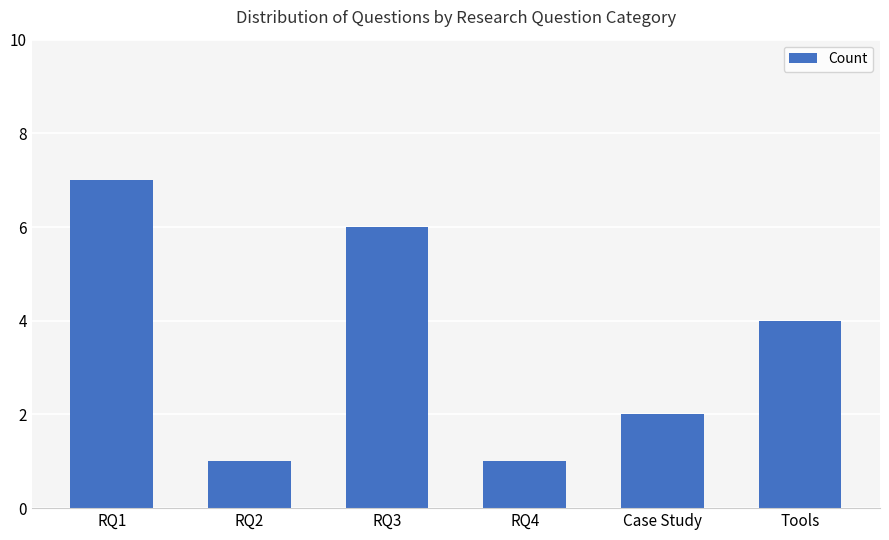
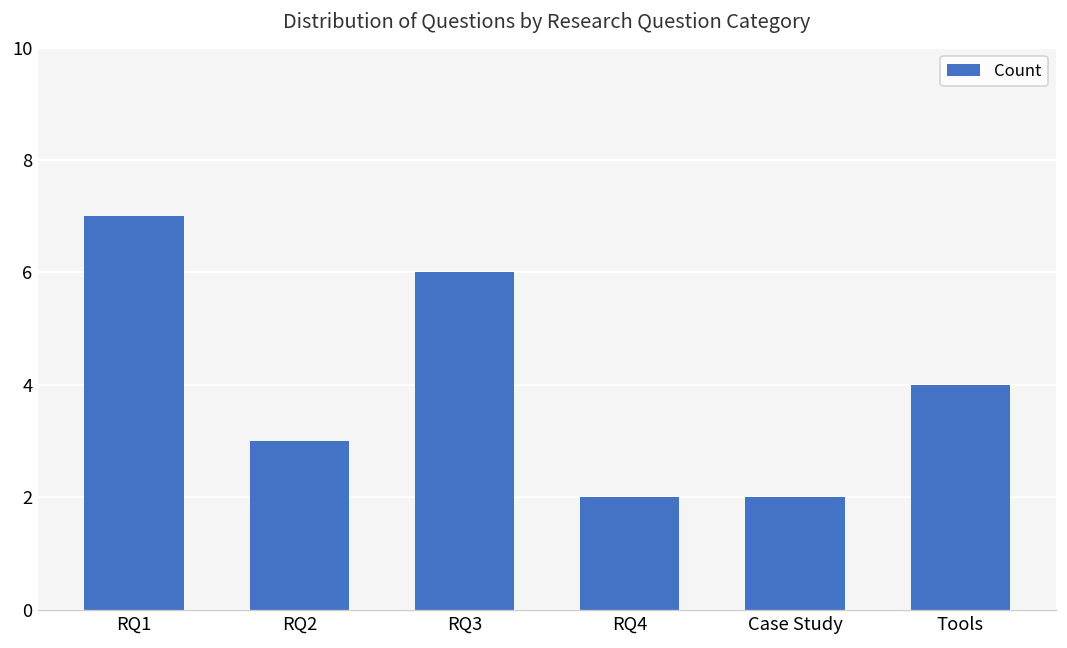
RQ2: 1 -> 3
RQ4: 1 -> 2
